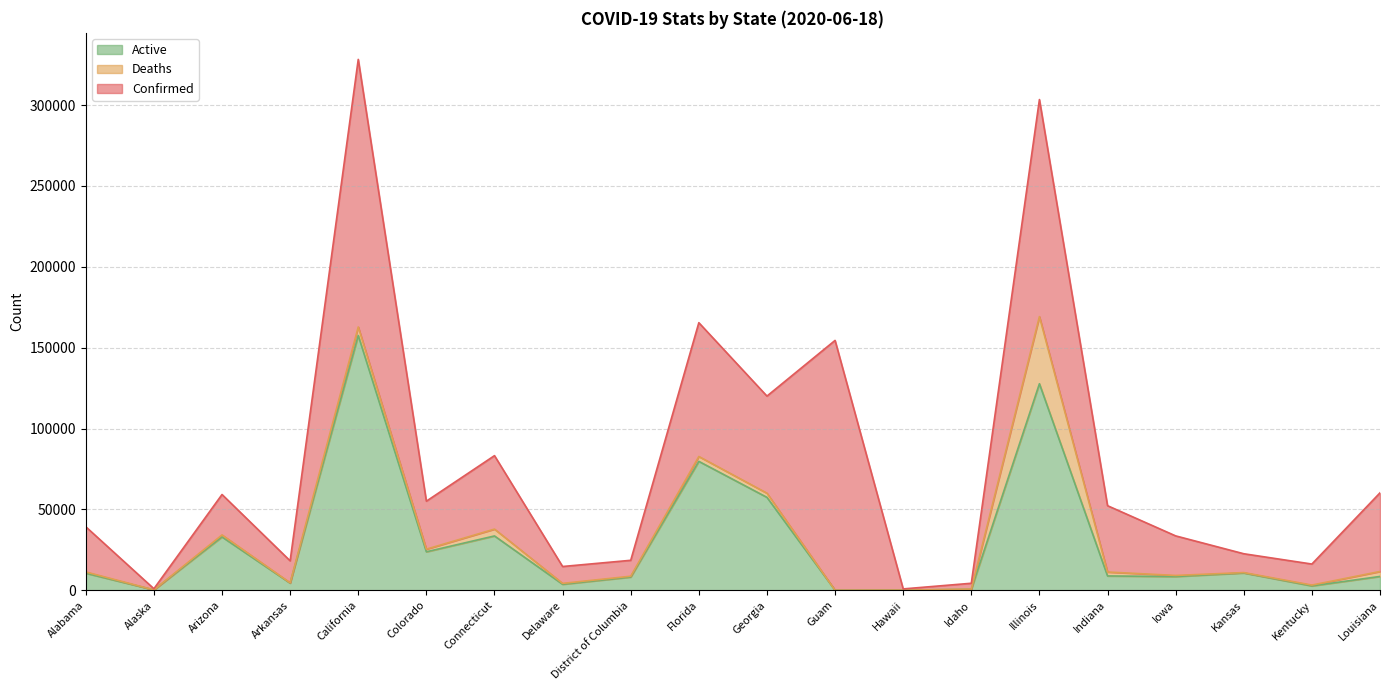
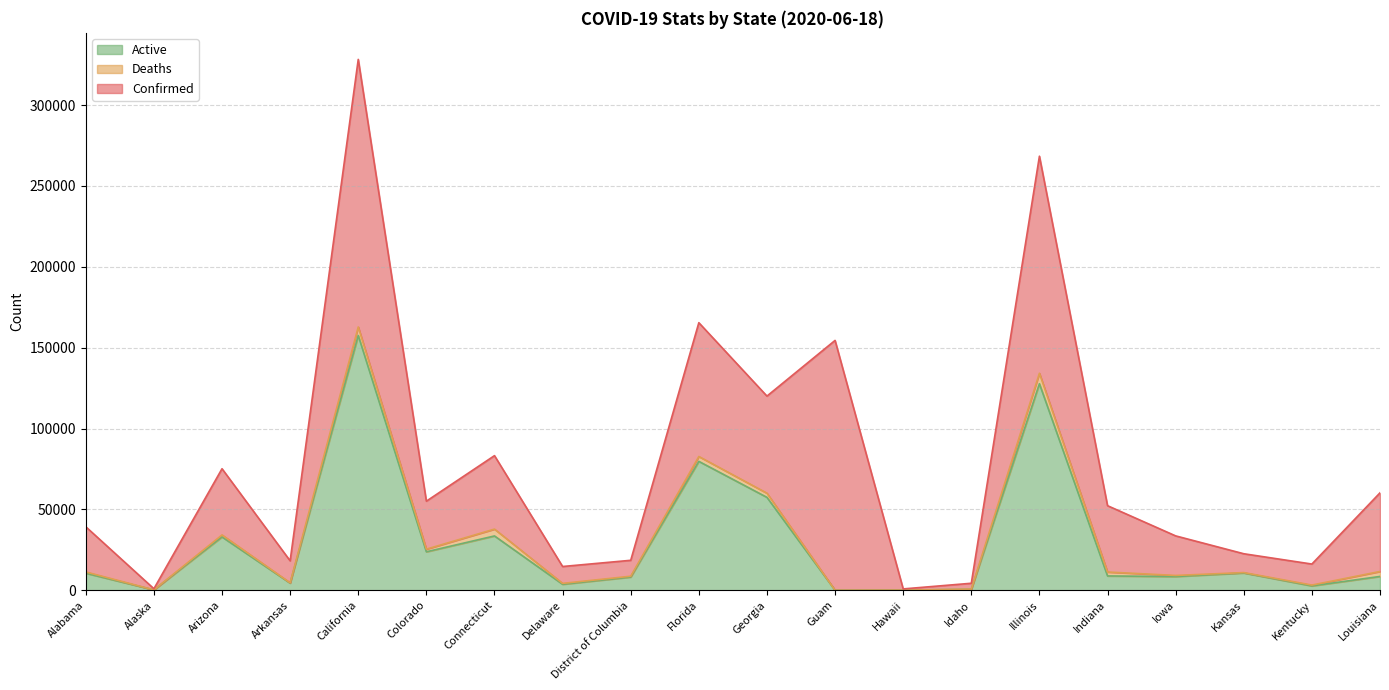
Confirmed, Arizona: 25000 -> 41000
Deaths, Illinois: 42000 -> 6000
